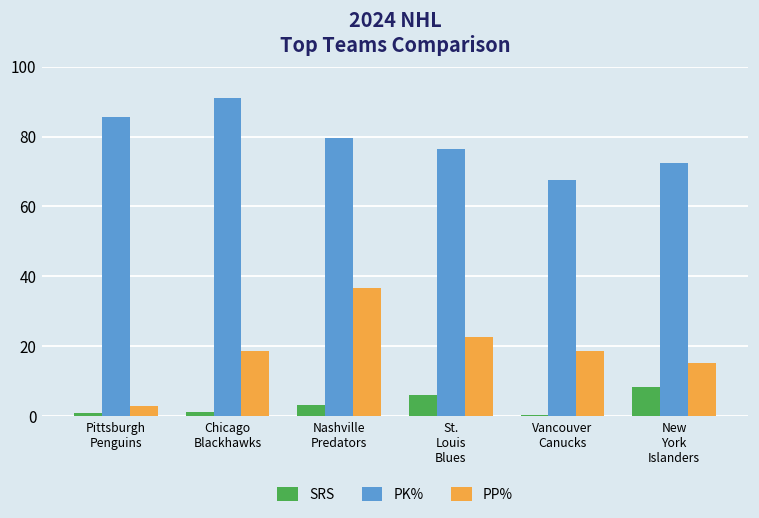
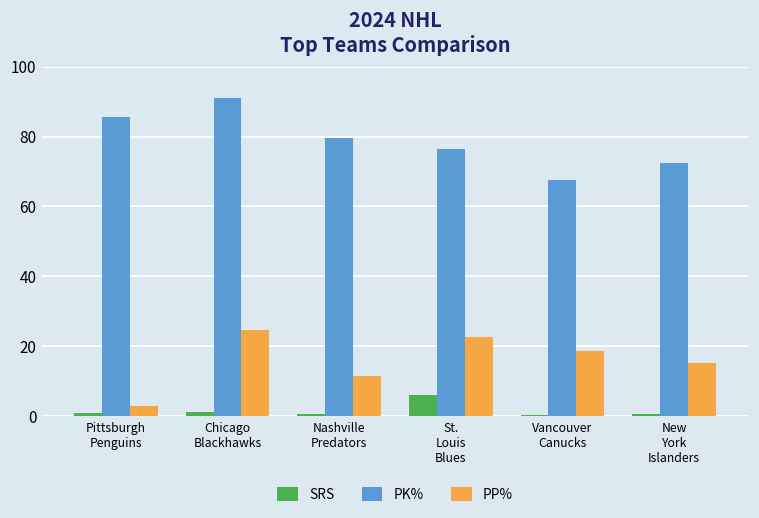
PP%, Chicago Blackhawks: 19 -> 25
SRS, Nashville Predators: 3 -> 1
PP%, Nashville Predators: 37 -> 12
SRS, New York Islanders: 8 -> 0
